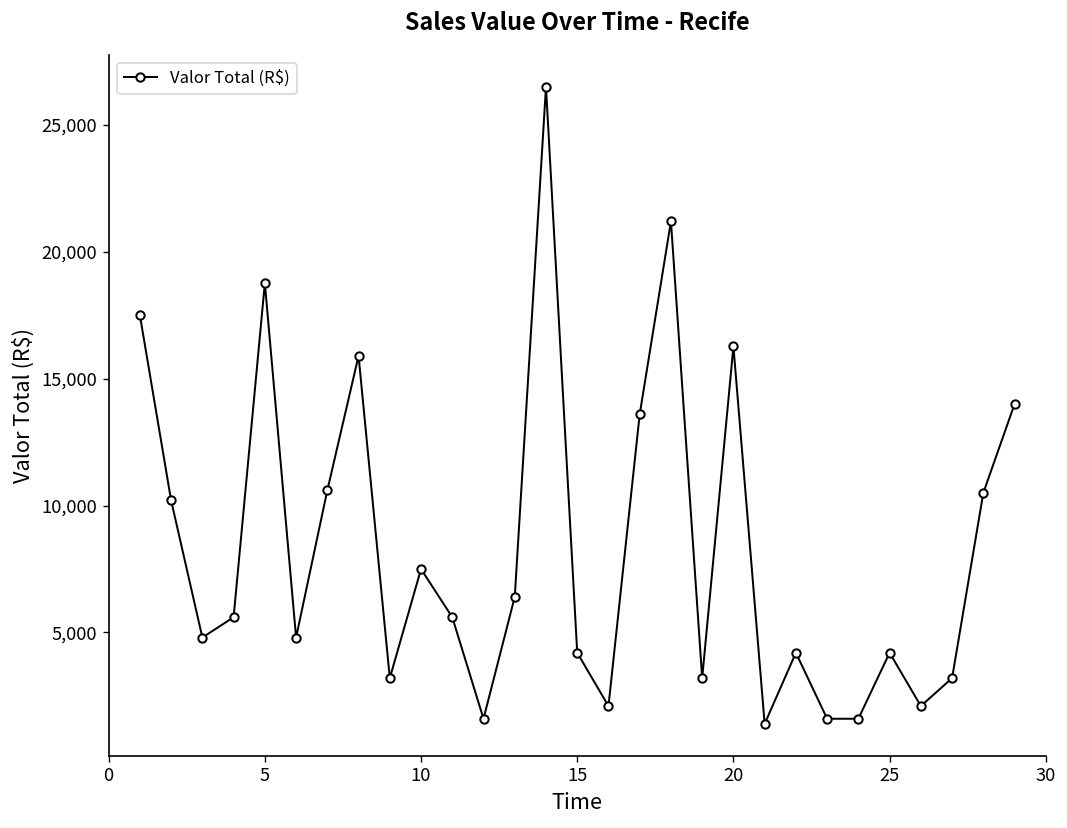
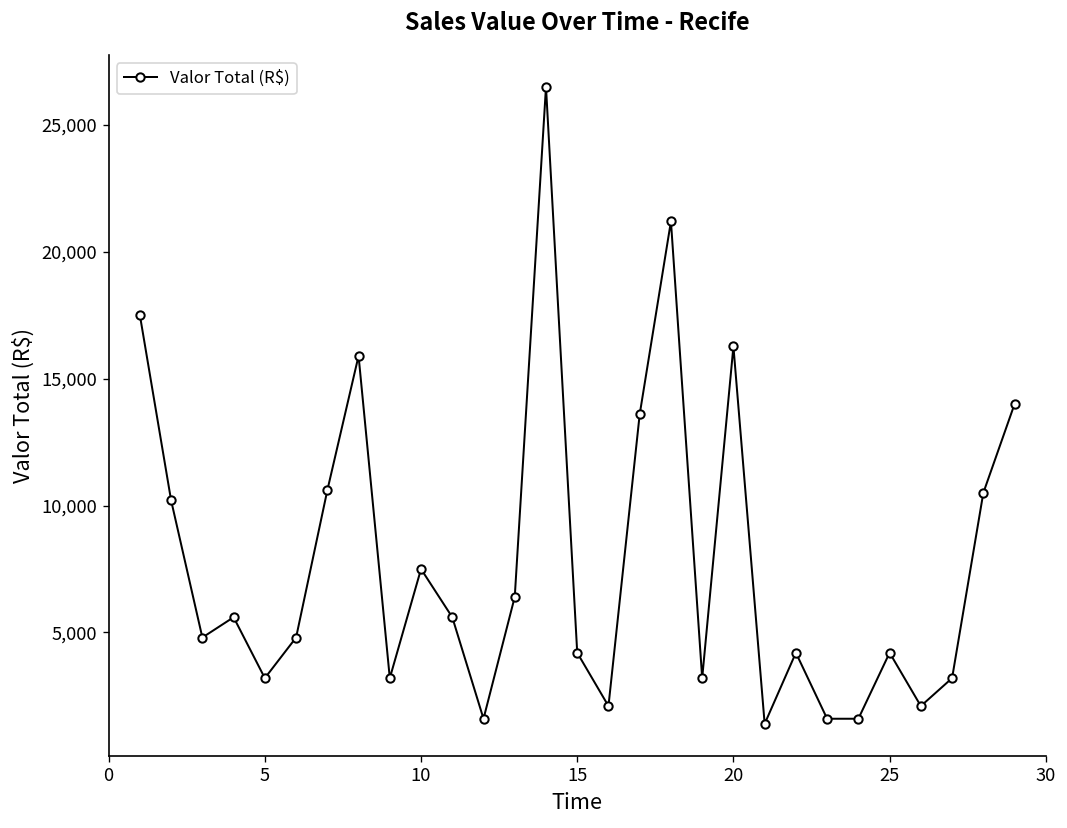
5: 18,800 -> 3,200
